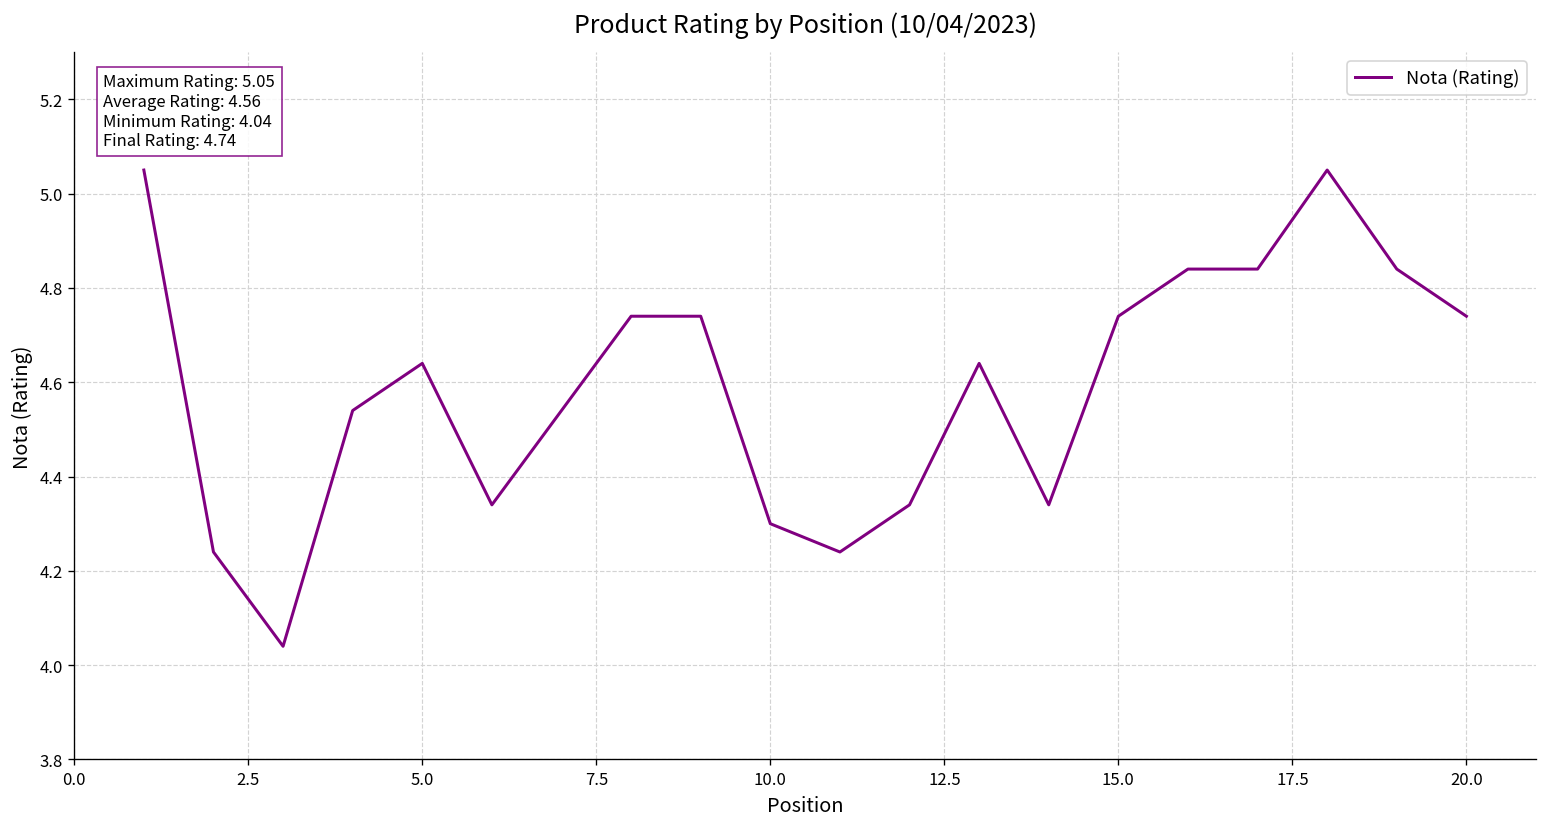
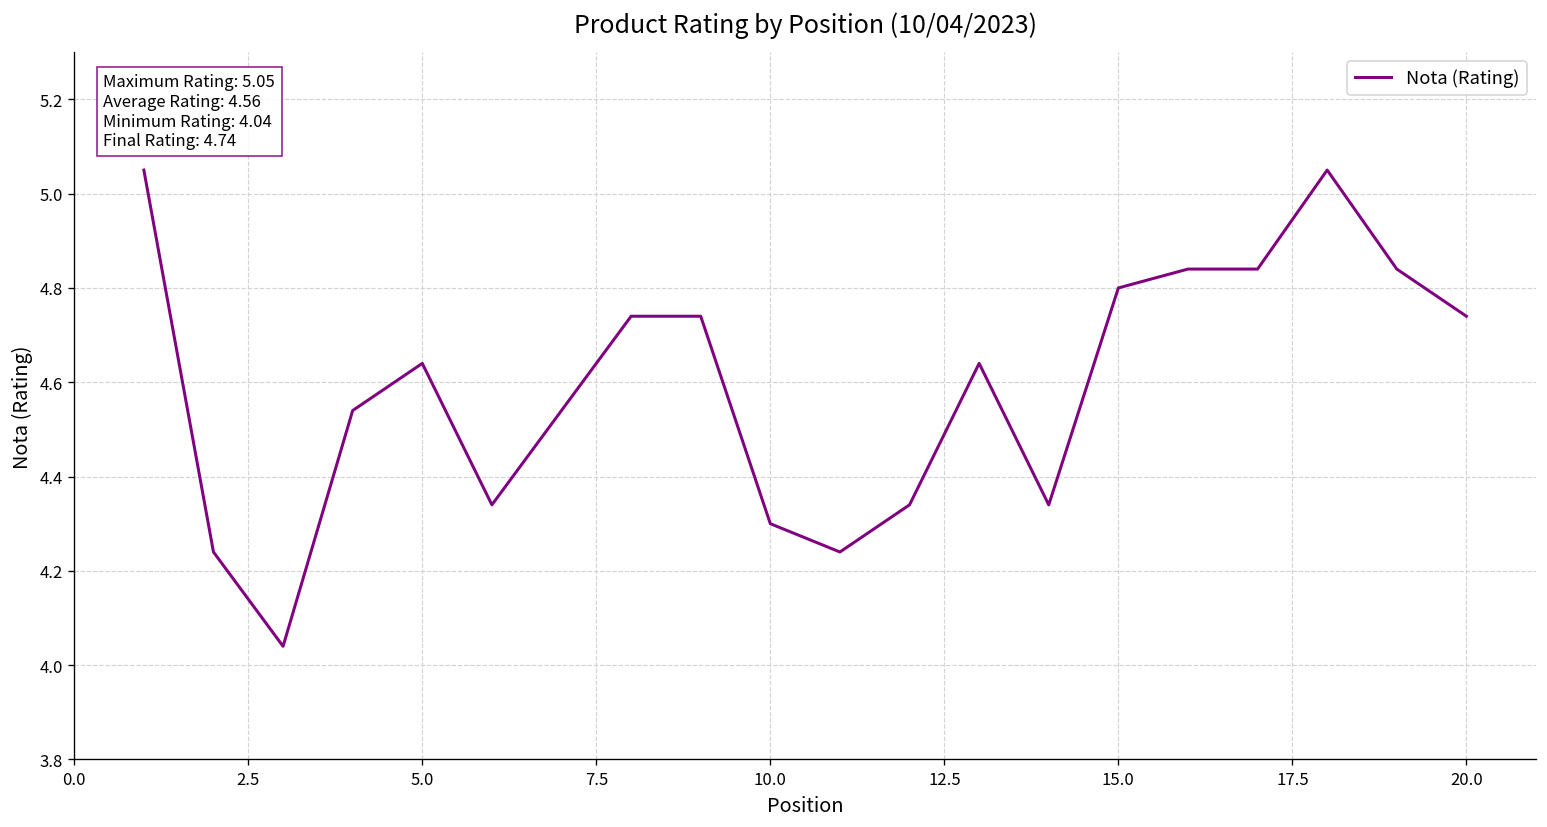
15.0: 4.74 -> 4.80
